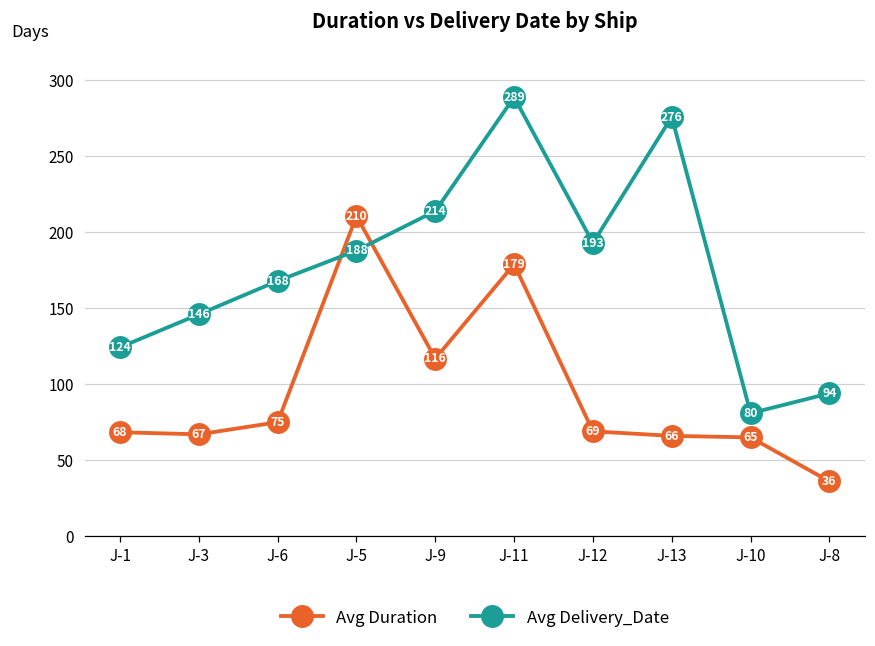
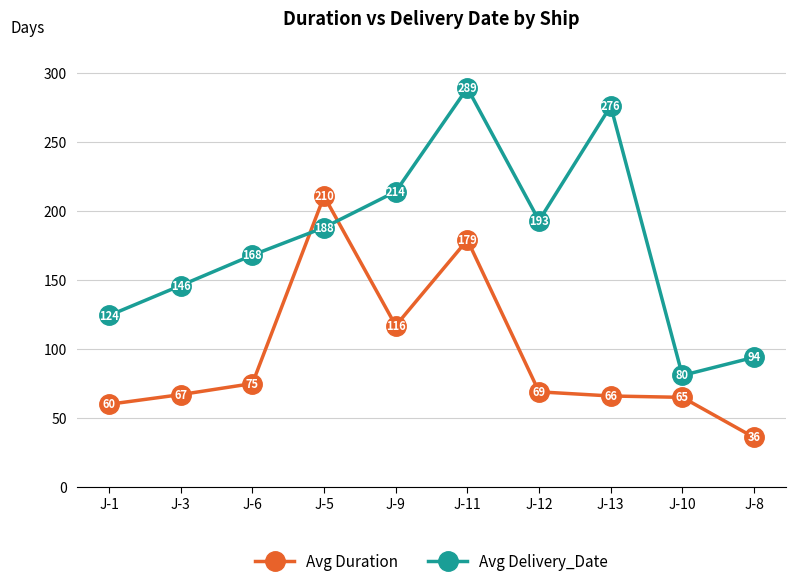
Avg Duration, J-1: 68 -> 60
